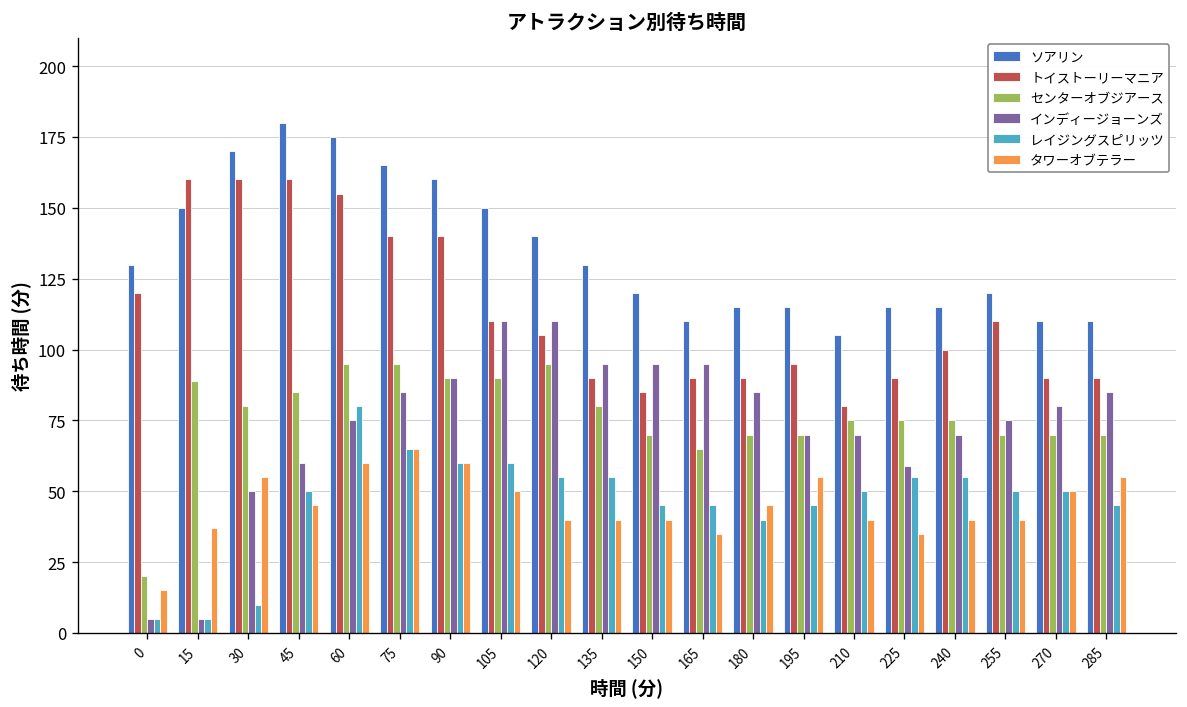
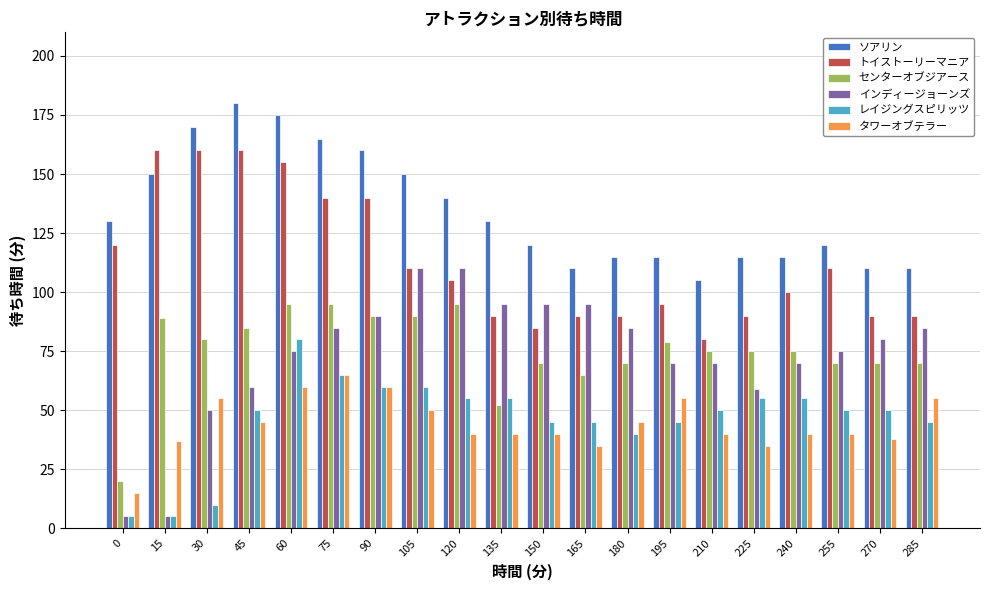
センターオブジアース, 135: 80 -> 52
センターオブジアース, 195: 70 -> 79
タワーオブテラー, 270: 50 -> 38
